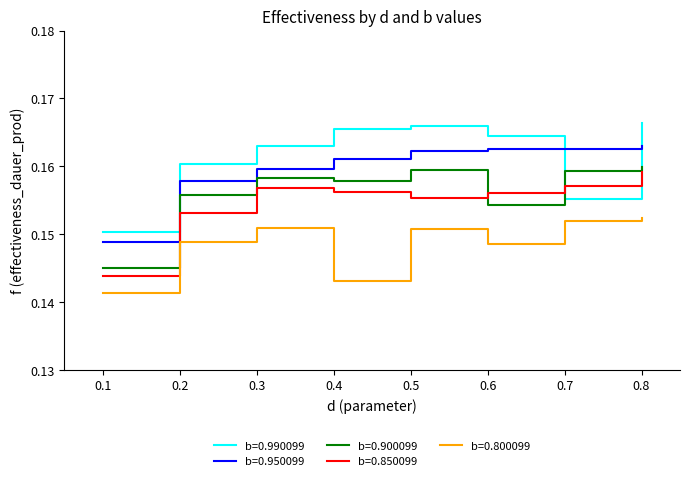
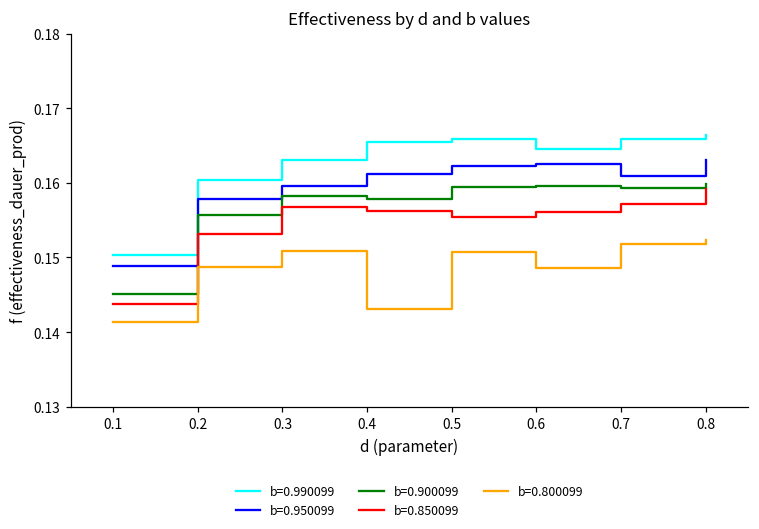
b=0.900099, 0.6: 0.154 -> 0.160
b=0.990099, 0.7: 0.155 -> 0.166
b=0.950099, 0.7: 0.163 -> 0.161
